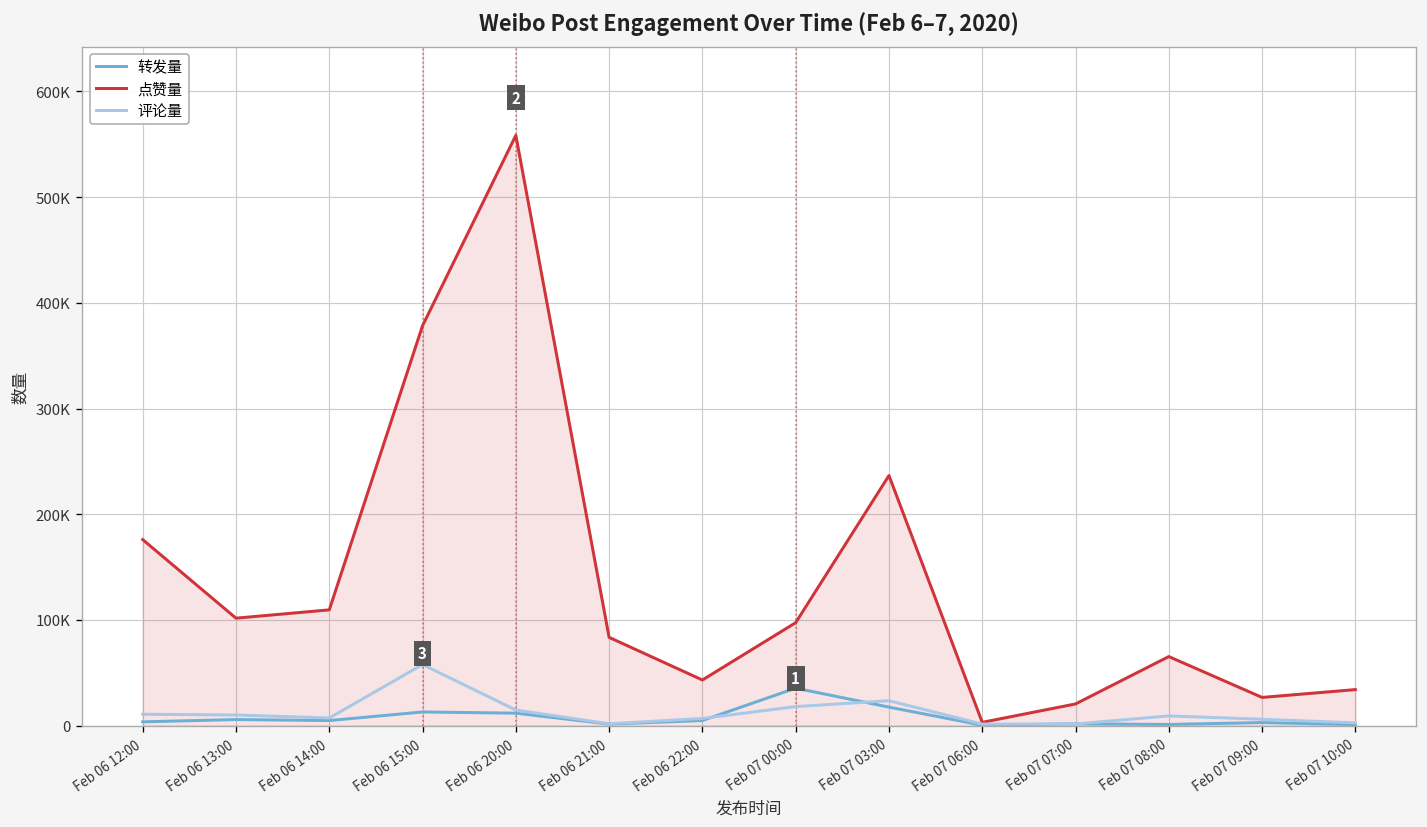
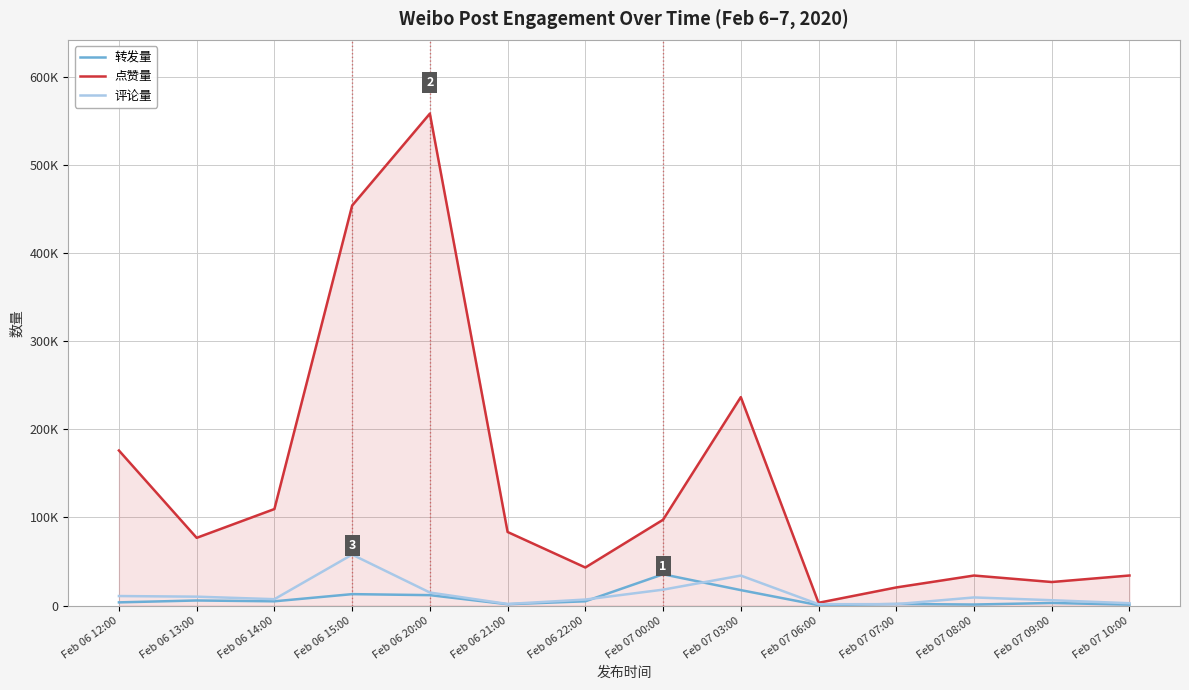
点赞量, Feb 06 13:00: 100000 -> 80000
点赞量, Feb 06 15:00: 380000 -> 450000
评论量, Feb 07 03:00: 20000 -> 30000
点赞量, Feb 07 08:00: 70000 -> 30000
